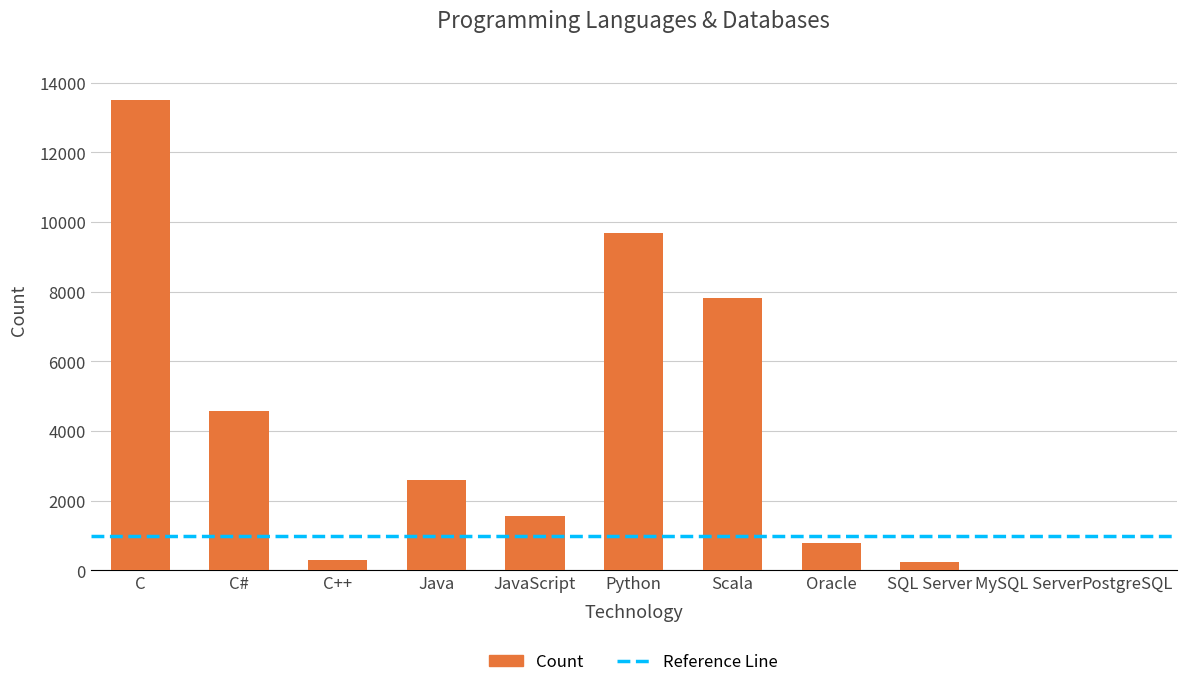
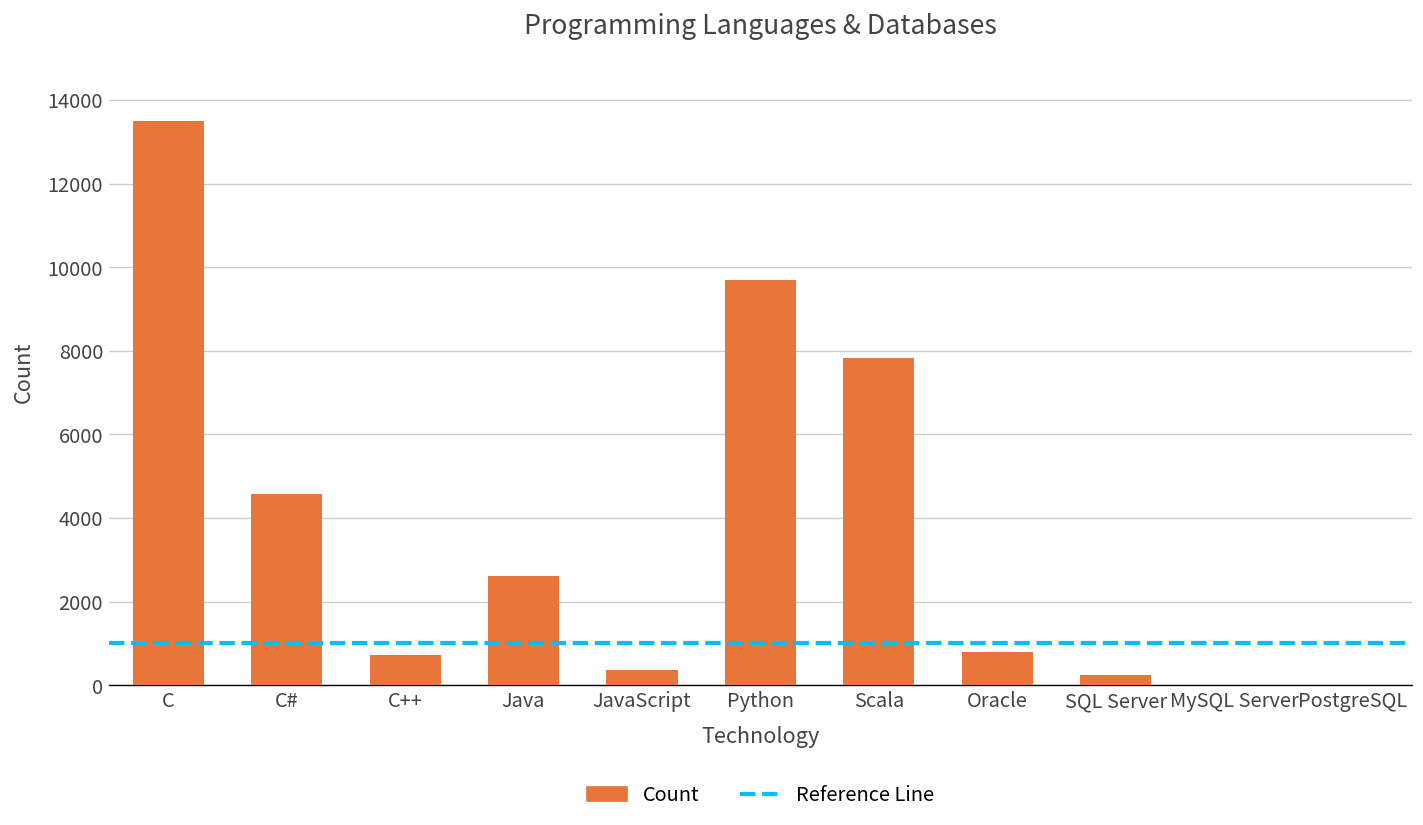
C++: 300 -> 700
JavaScript: 1600 -> 400
